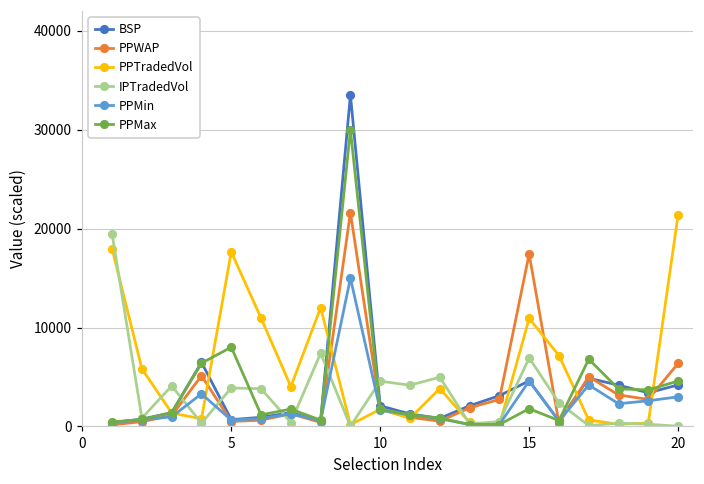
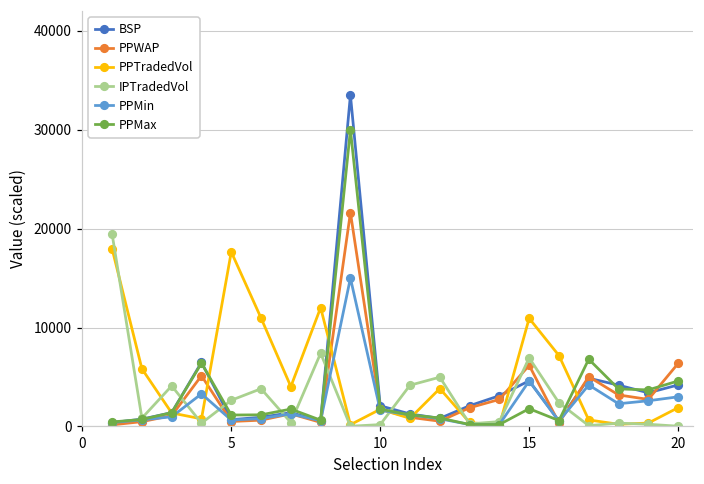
IPTradedVol, 5: 4000 -> 3000
PPMax, 5: 8000 -> 1000
IPTradedVol, 10: 5000 -> 0
PPWAP, 15: 17000 -> 6000
PPTradedVol, 20: 21000 -> 2000
